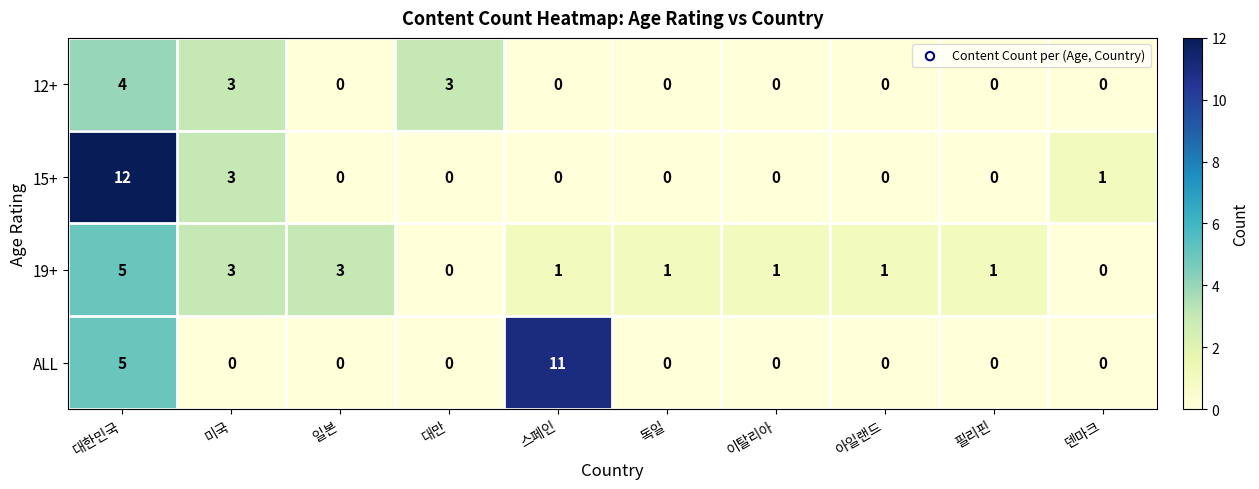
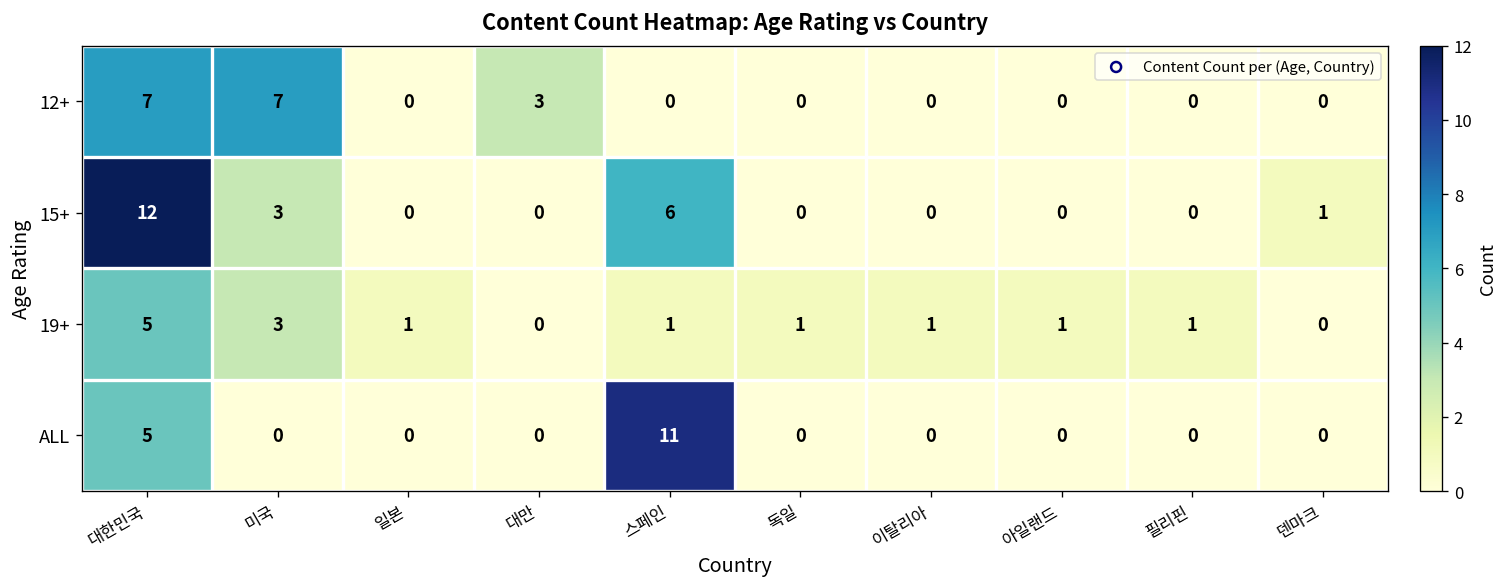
12+, 대한민국: 4 -> 7
12+, 미국: 3 -> 7
15+, 스페인: 0 -> 6
19+, 일본: 3 -> 1
